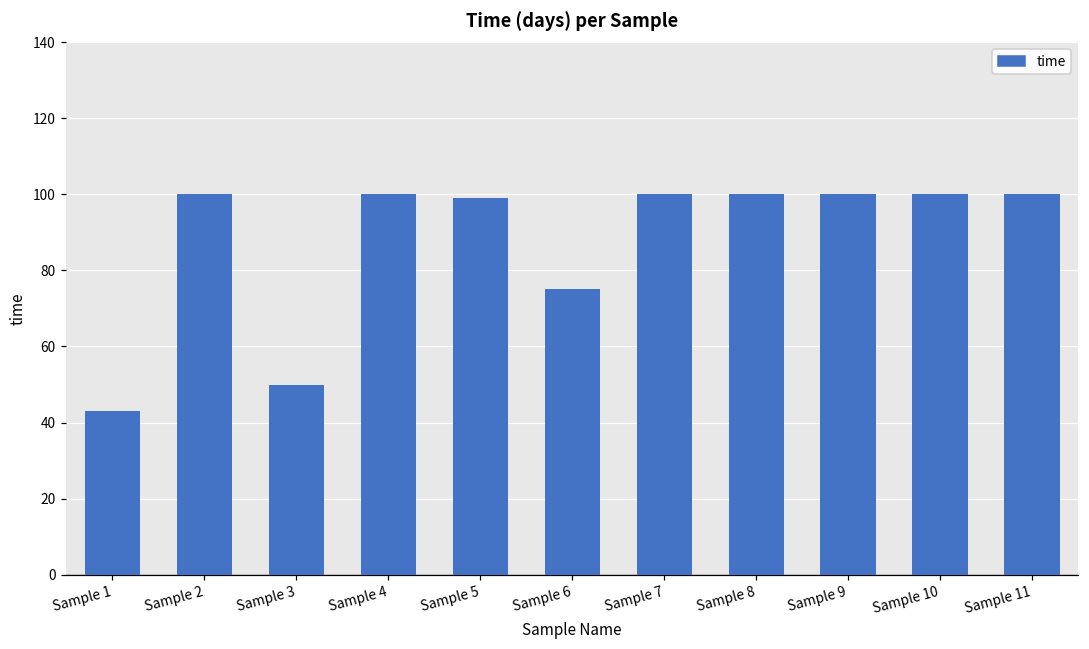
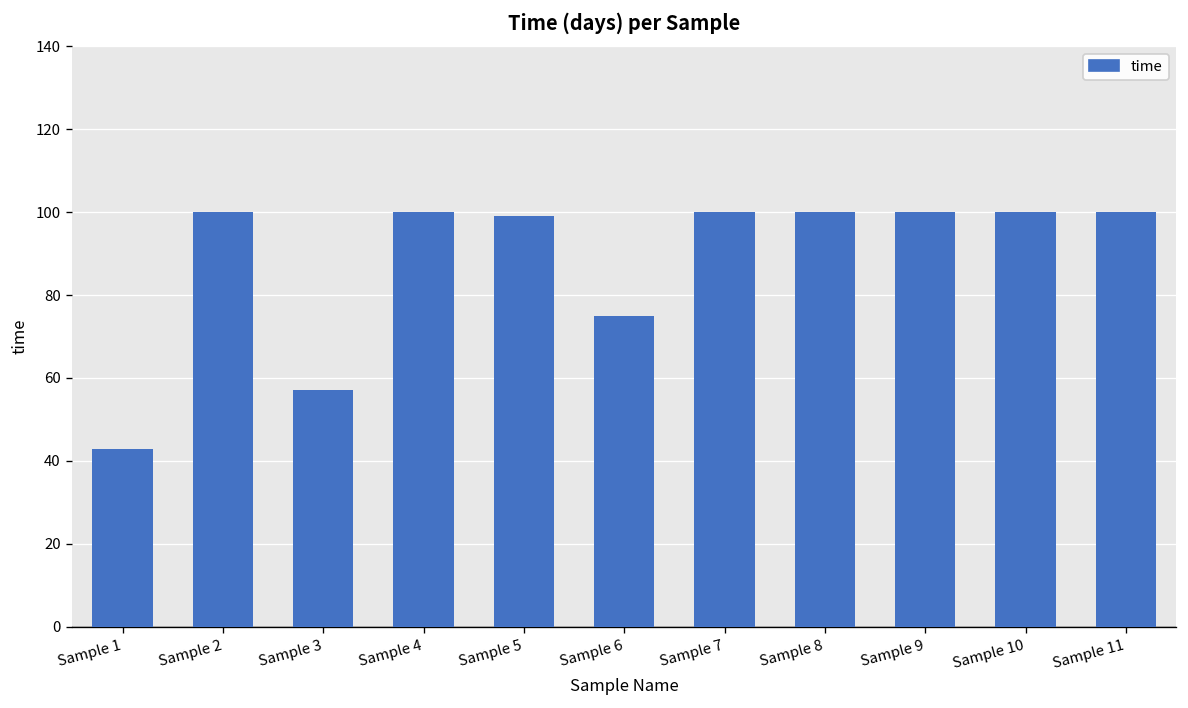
Sample 3: 50 -> 57
